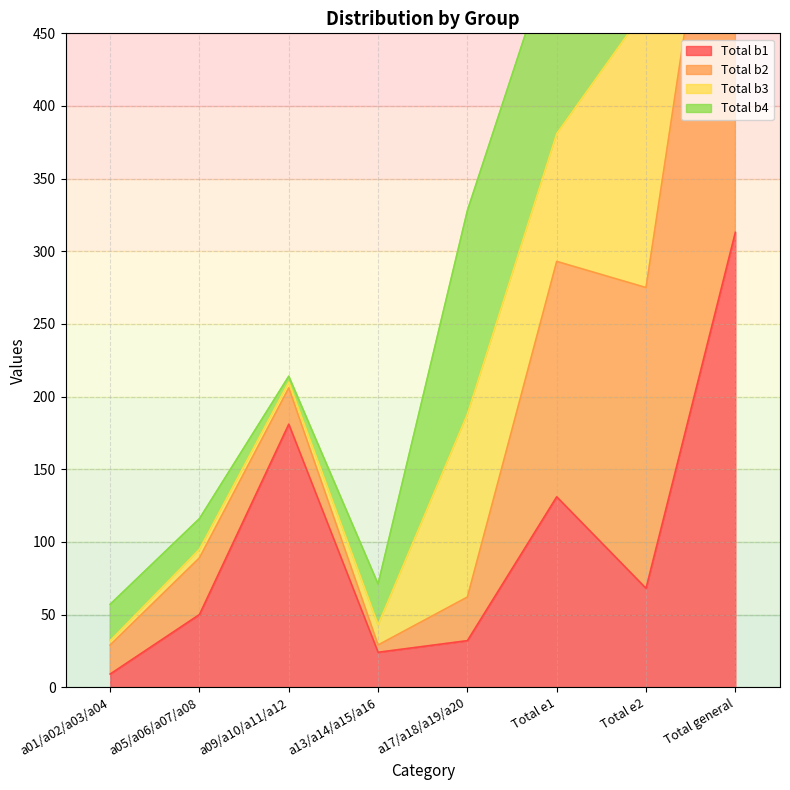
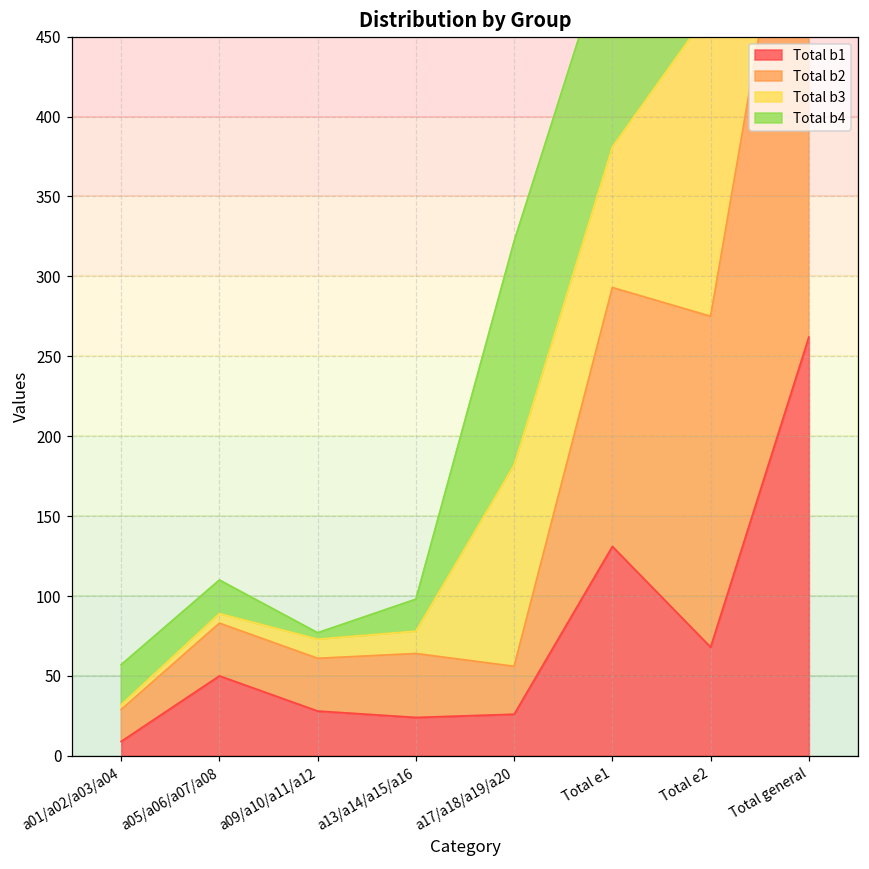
Total b2, a05/a06/a07/a08: 39 -> 33
Total b1, a09/a10/a11/a12: 181 -> 28
Total b2, a09/a10/a11/a12: 25 -> 33
Total b3, a09/a10/a11/a12: 4 -> 12
Total b2, a13/a14/a15/a16: 5 -> 40
Total b4, a13/a14/a15/a16: 28 -> 20
Total b1, a17/a18/a19/a20: 32 -> 26
Total b1, Total general: 313 -> 262
